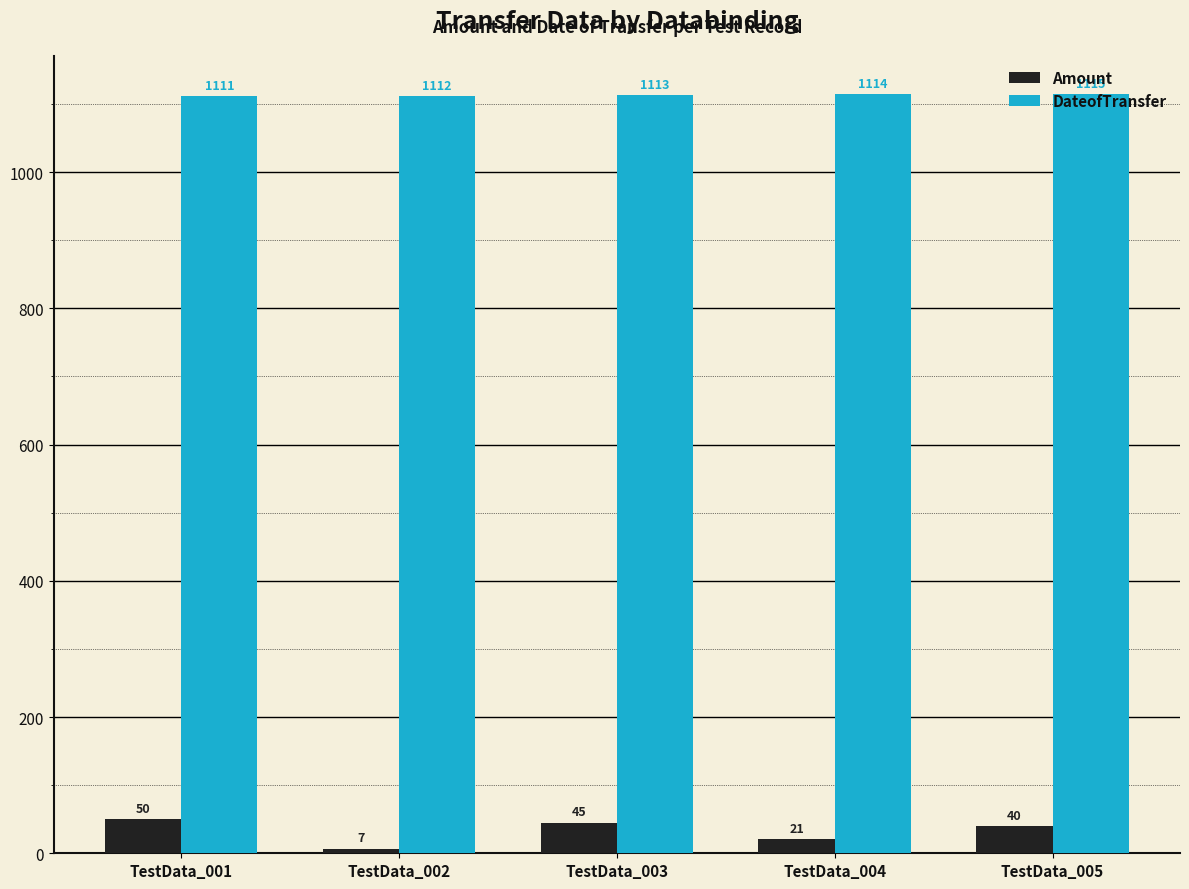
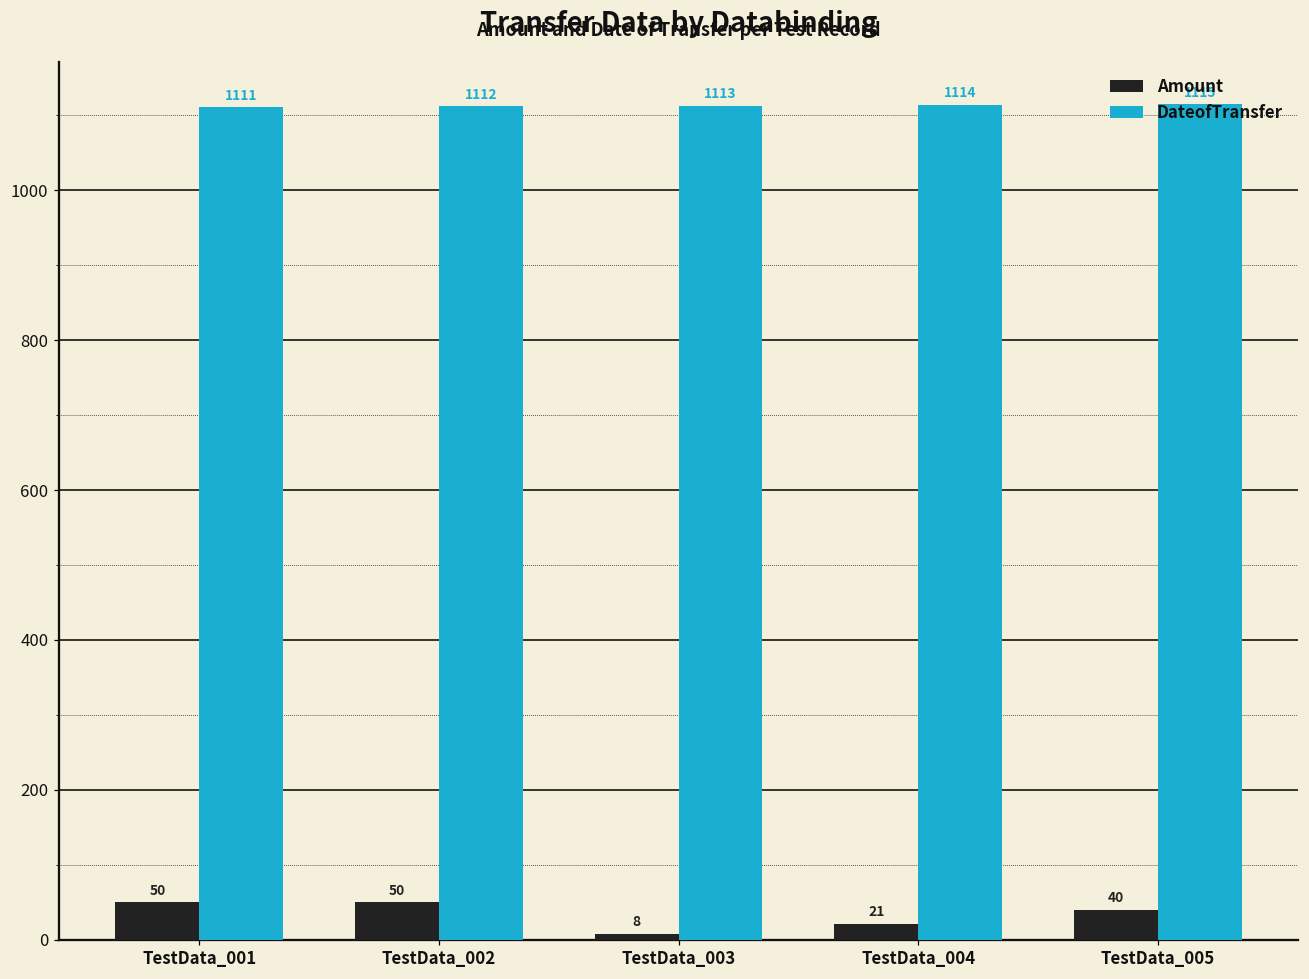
Amount, TestData_002: 7 -> 50
Amount, TestData_003: 45 -> 8
